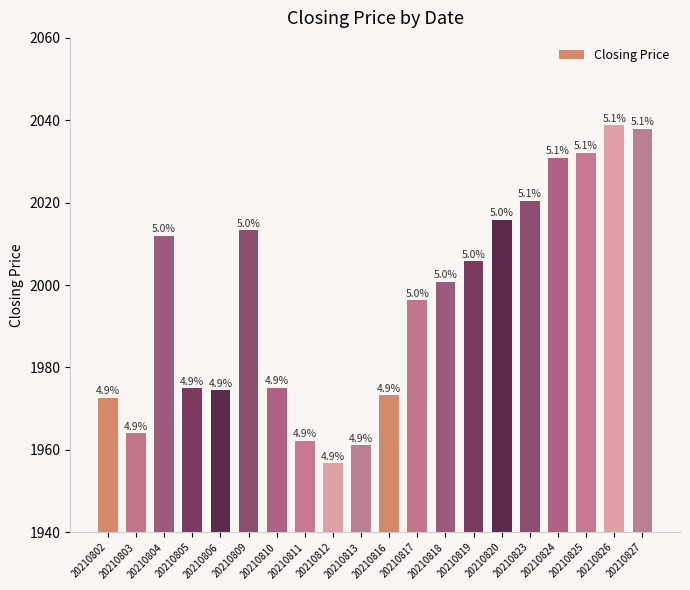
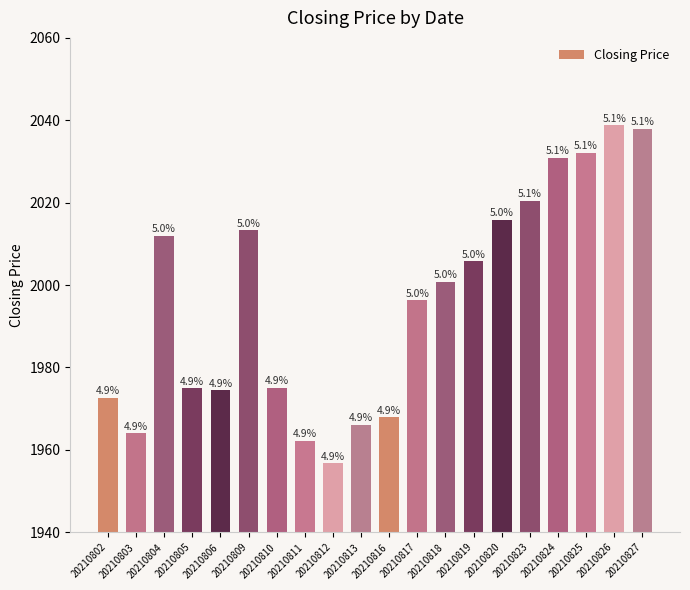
20210813: 1961 -> 1966
20210816: 1973 -> 1968
